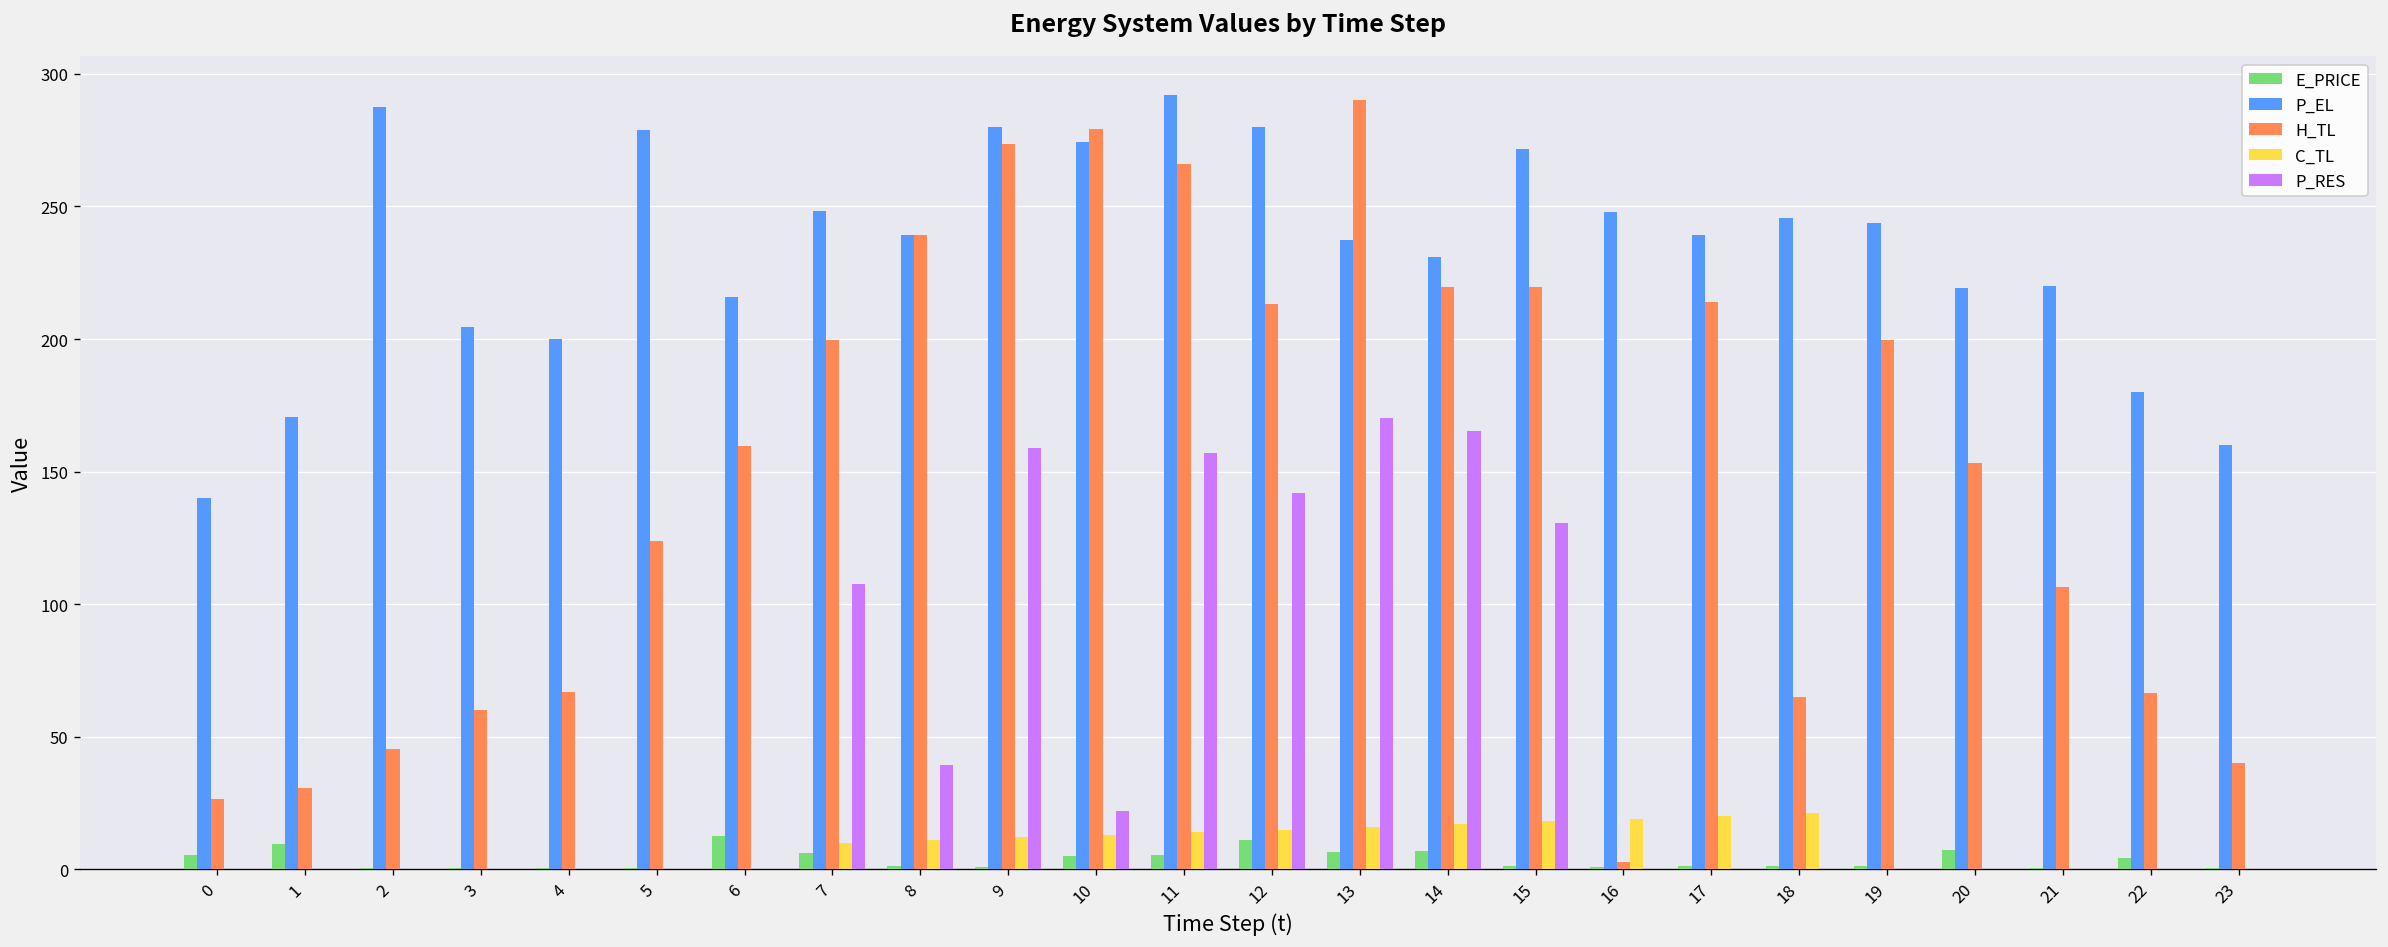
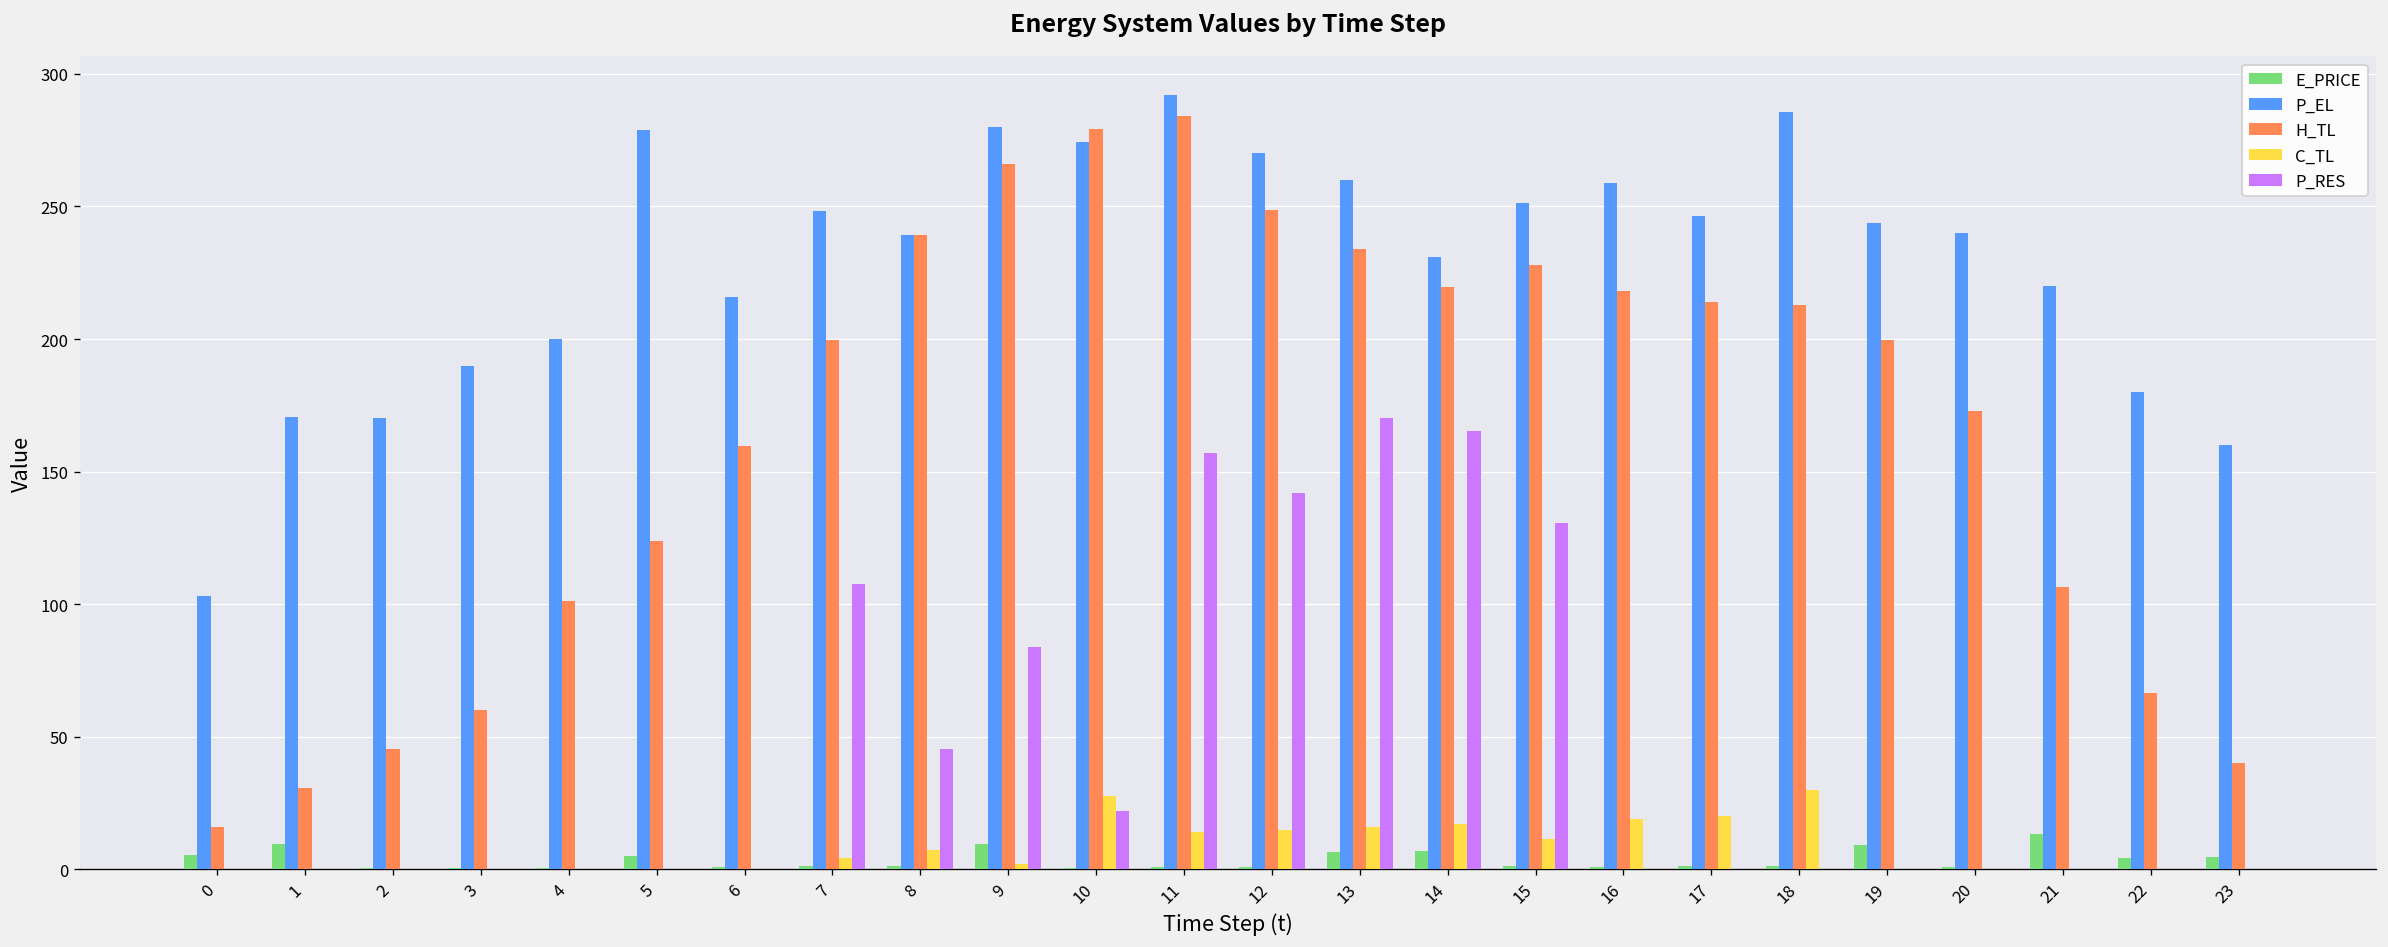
P_EL, 0: 140 -> 103
H_TL, 0: 27 -> 16
P_EL, 2: 288 -> 170
P_EL, 3: 205 -> 190
H_TL, 4: 67 -> 101
E_PRICE, 5: 0 -> 5
E_PRICE, 6: 12 -> 1
E_PRICE, 7: 6 -> 1
C_TL, 7: 10 -> 4
C_TL, 8: 11 -> 7
P_RES, 8: 39 -> 45
E_PRICE, 9: 1 -> 9
H_TL, 9: 273 -> 266
C_TL, 9: 12 -> 2
P_RES, 9: 159 -> 84
E_PRICE, 10: 5 -> 1
C_TL, 10: 13 -> 28
E_PRICE, 11: 5 -> 1
H_TL, 11: 266 -> 284
E_PRICE, 12: 11 -> 1
P_EL, 12: 280 -> 270
H_TL, 12: 213 -> 249
P_EL, 13: 237 -> 260
H_TL, 13: 290 -> 234
P_EL, 15: 271 -> 251
H_TL, 15: 219 -> 228
C_TL, 15: 18 -> 11
P_EL, 16: 248 -> 259
H_TL, 16: 3 -> 218
P_EL, 17: 239 -> 246
P_EL, 18: 246 -> 285
H_TL, 18: 65 -> 213
C_TL, 18: 21 -> 30
E_PRICE, 19: 1 -> 9
E_PRICE, 20: 7 -> 1
P_EL, 20: 219 -> 240
H_TL, 20: 153 -> 173
E_PRICE, 21: 1 -> 13
E_PRICE, 23: 0 -> 4
